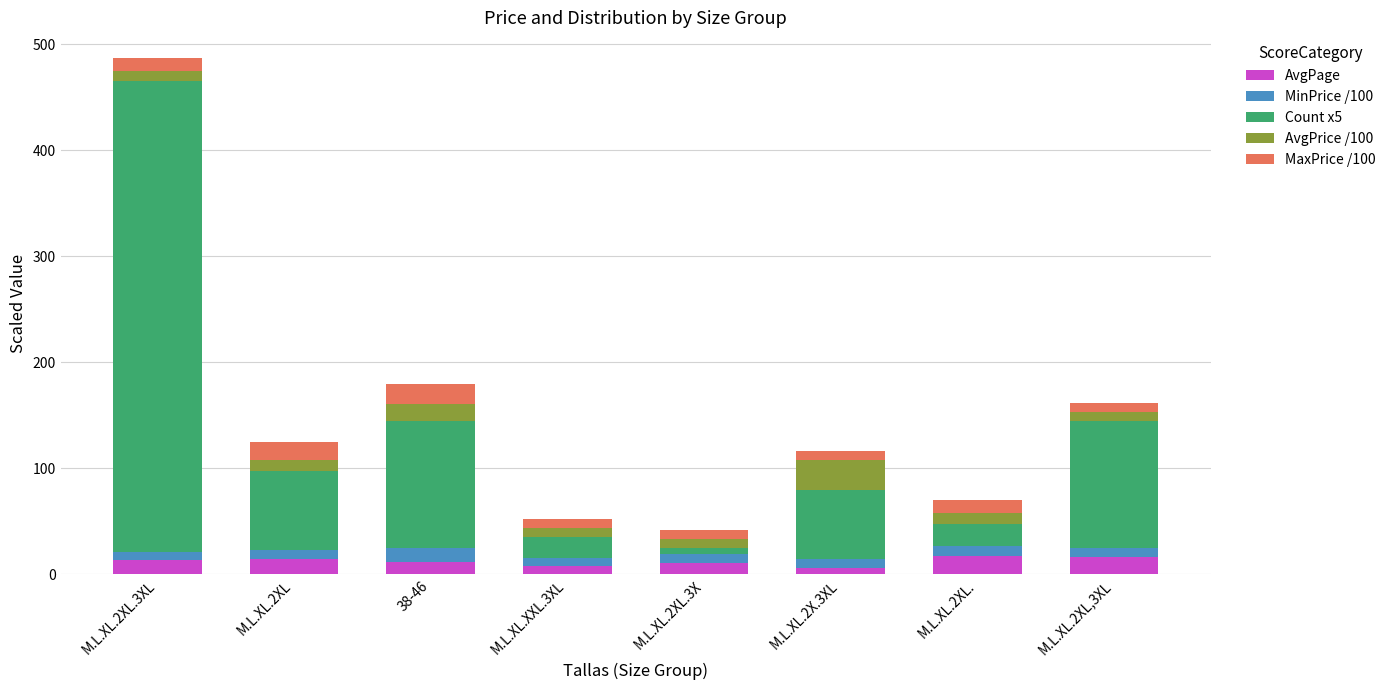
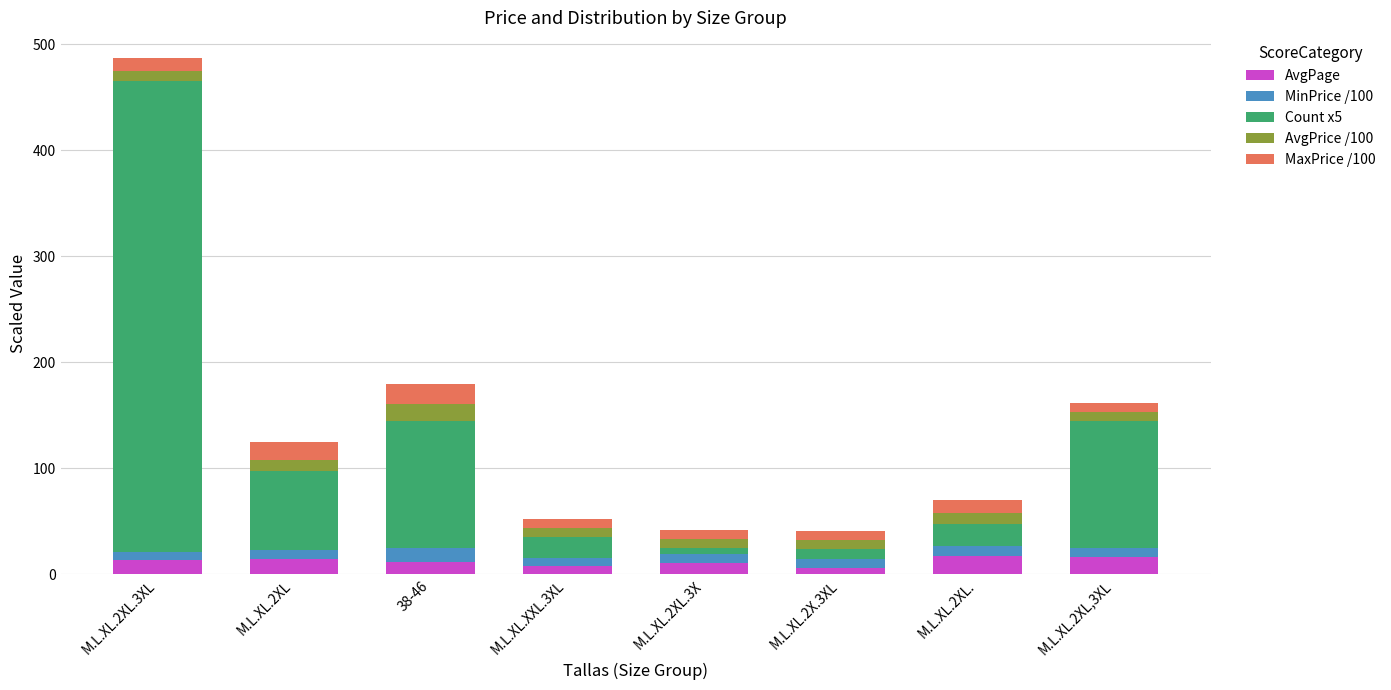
Count x5, M.L.XL.2X.3XL: 65 -> 10
AvgPrice /100, M.L.XL.2X.3XL: 29 -> 9
